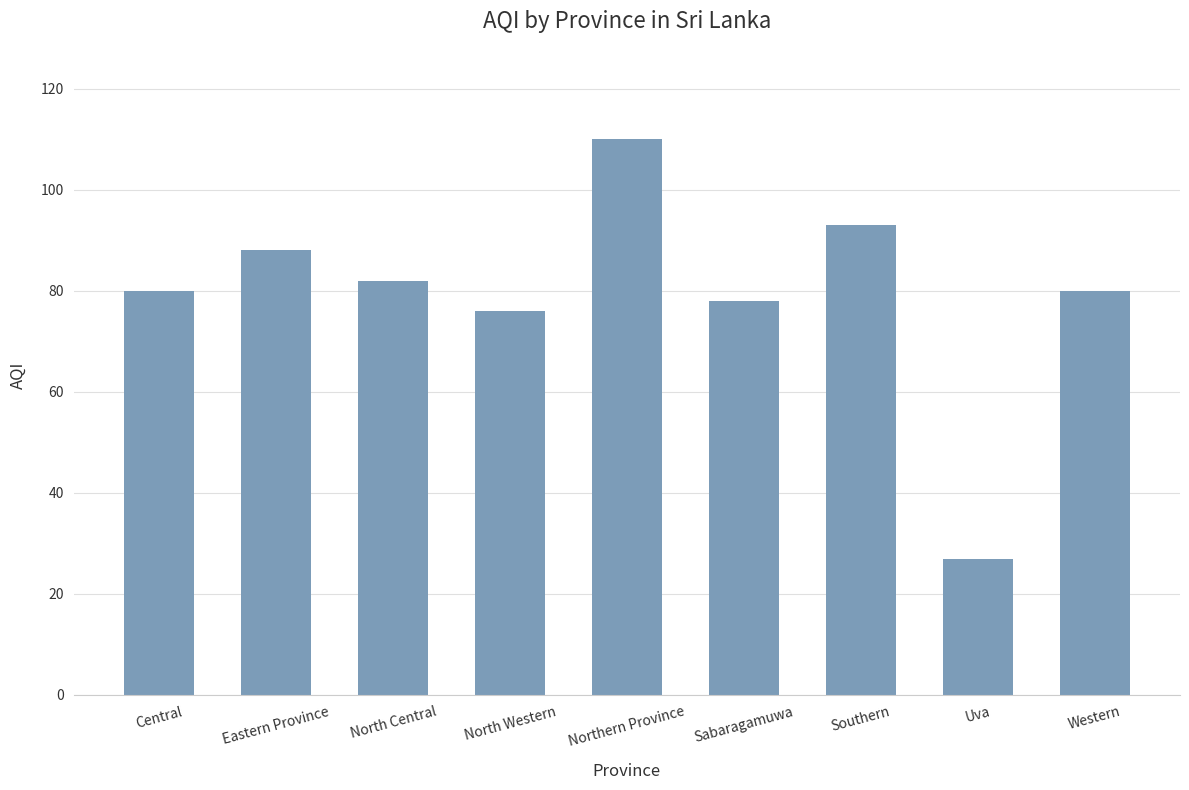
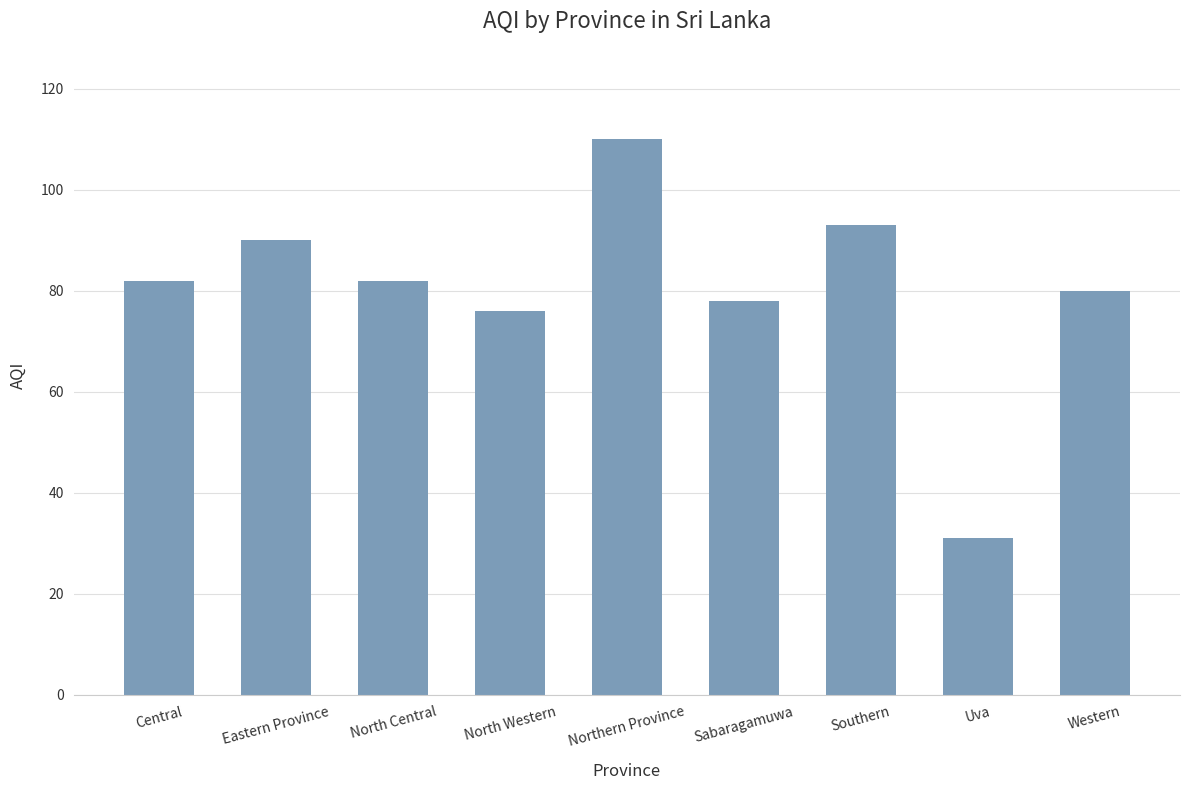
Central: 80 -> 82
Eastern Province: 88 -> 90
Uva: 27 -> 31
